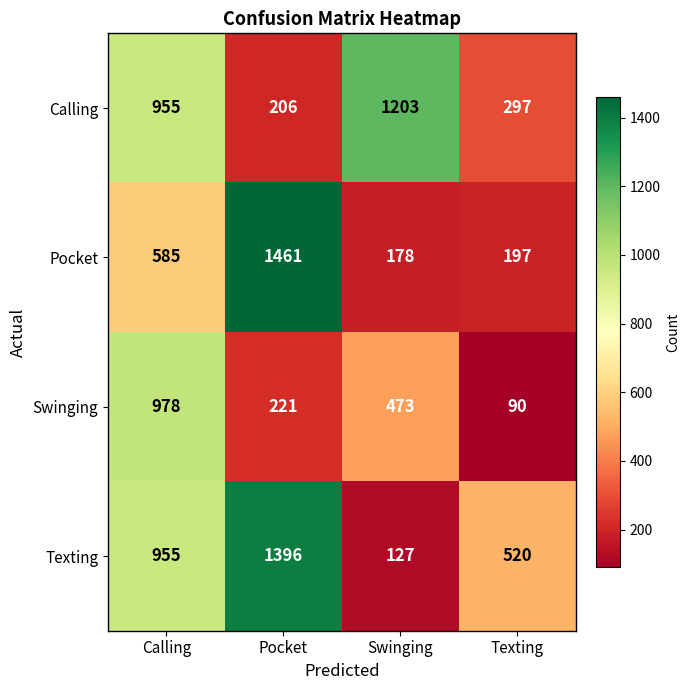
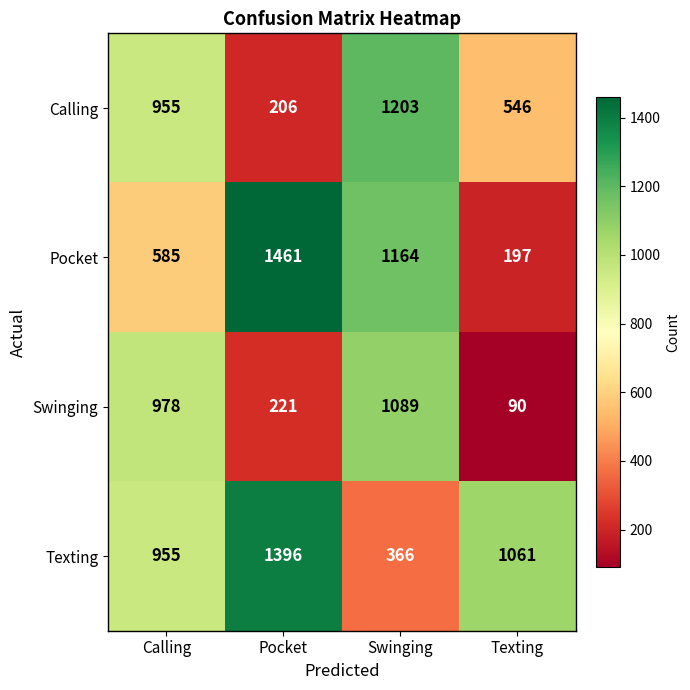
Calling, Texting: 297 -> 546
Pocket, Swinging: 178 -> 1164
Swinging, Swinging: 473 -> 1089
Texting, Swinging: 127 -> 366
Texting, Texting: 520 -> 1061
